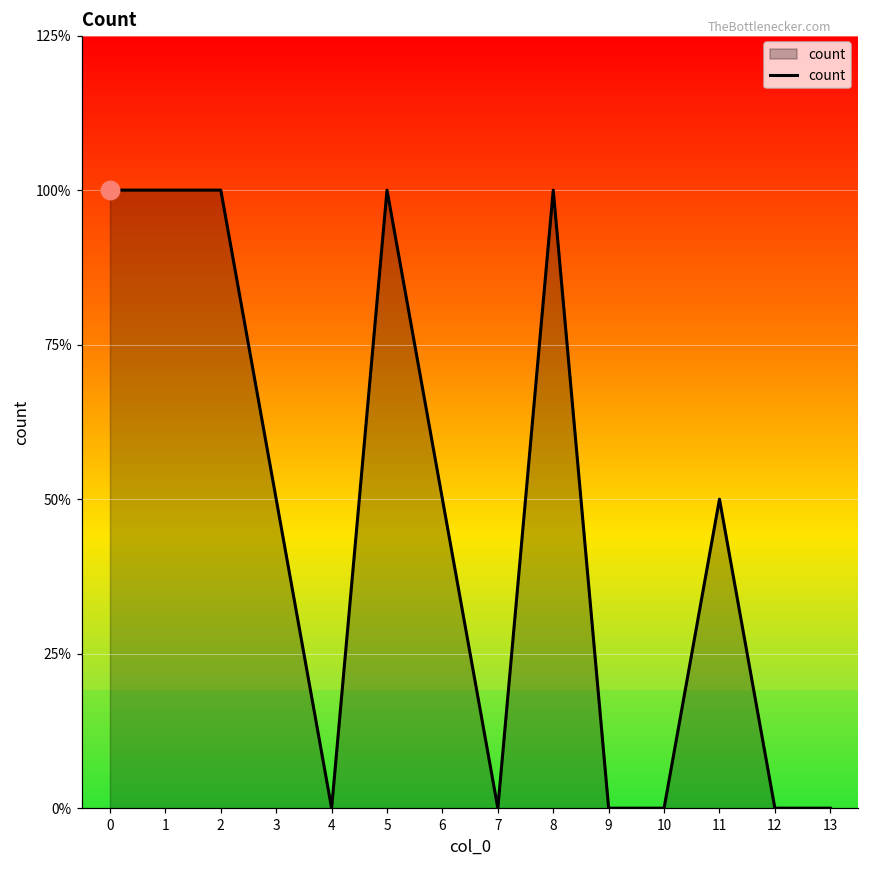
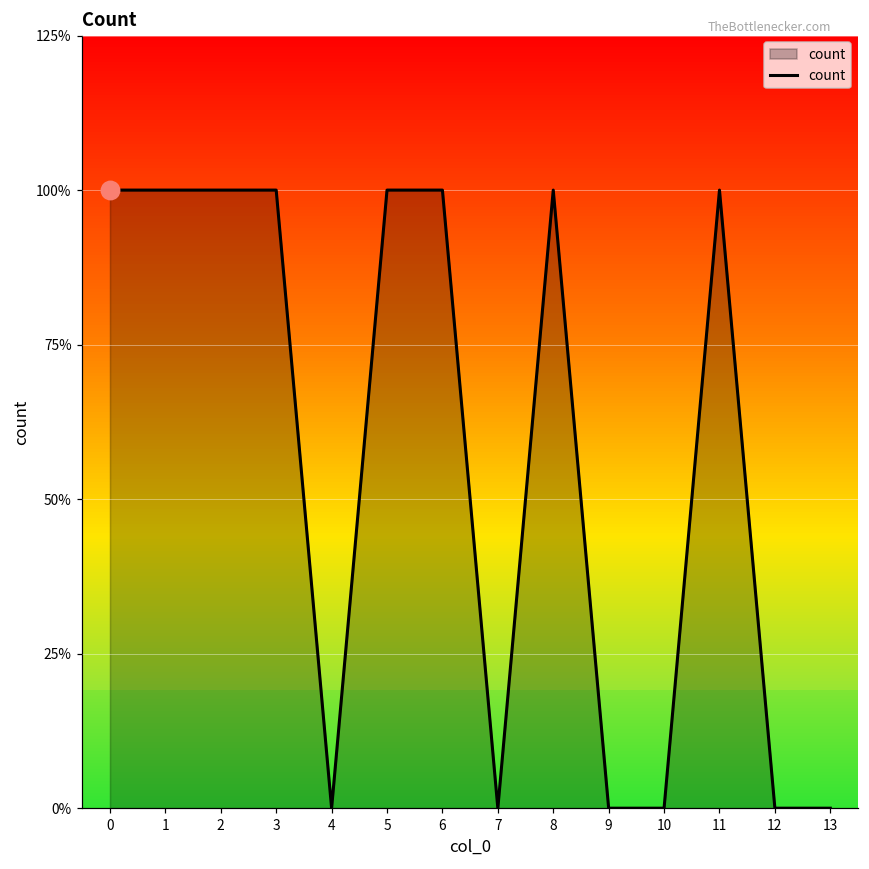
count, 3: 50% -> 100%
count, 6: 50% -> 100%
count, 11: 50% -> 100%
